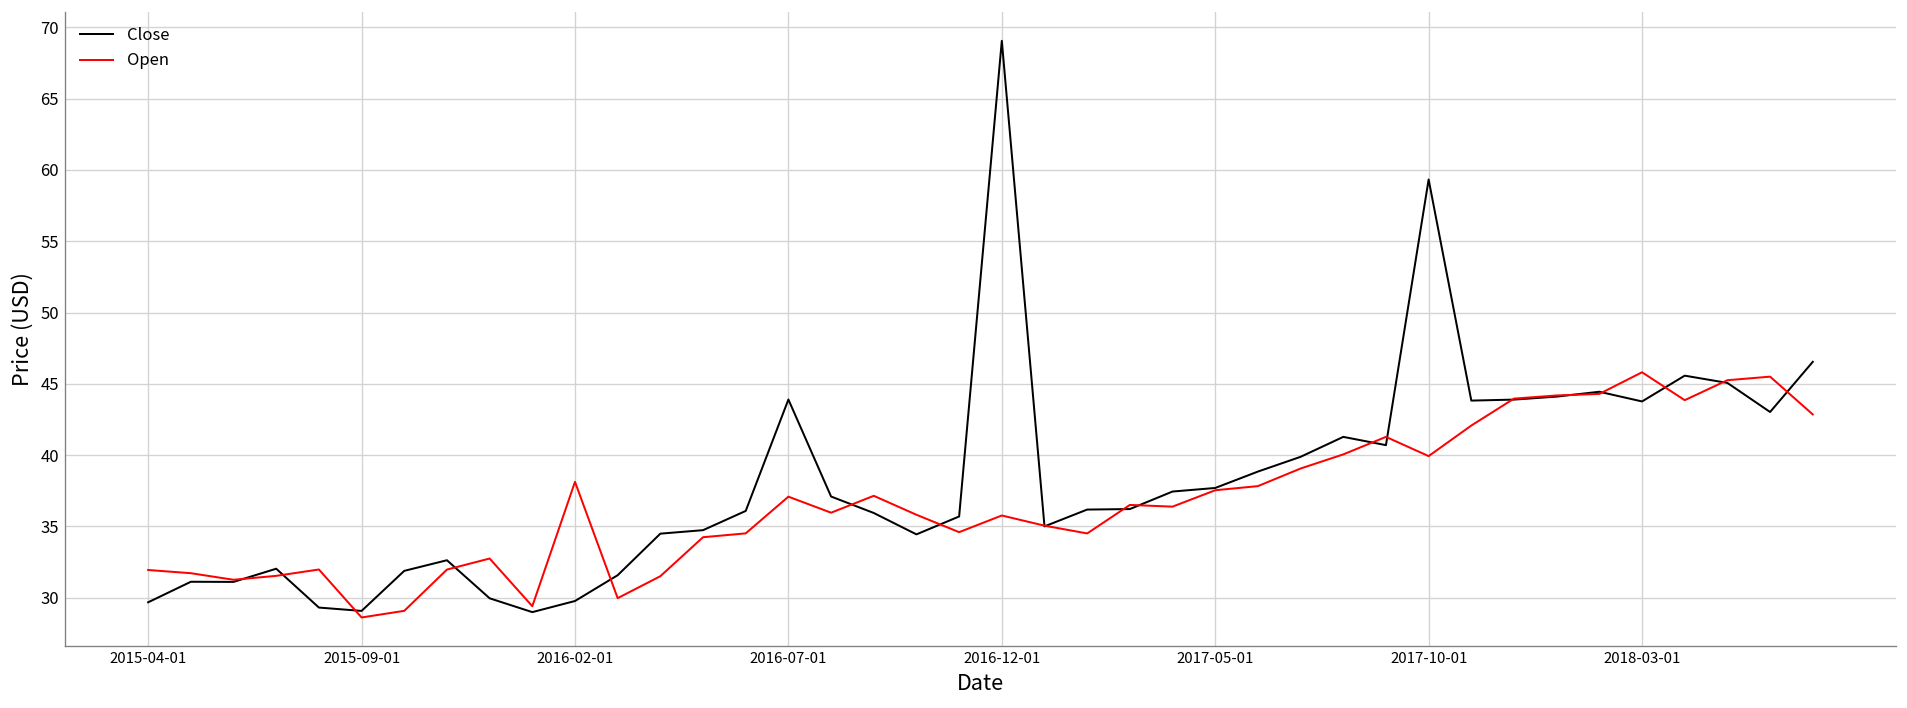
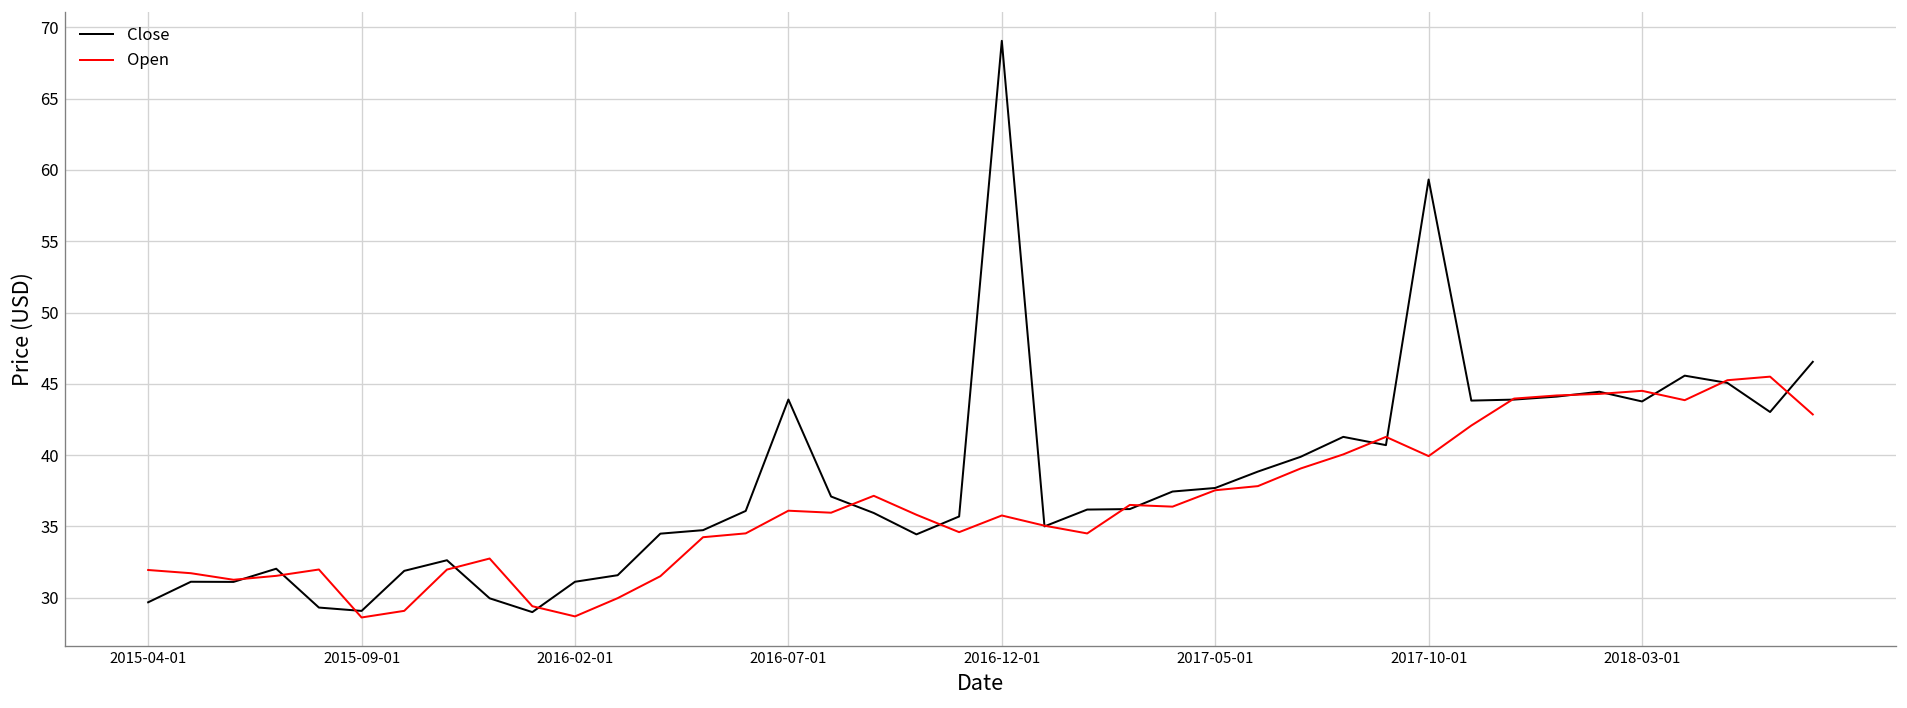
Close, 2016-02-01: 29.8 -> 31.1
Open, 2016-02-01: 38.1 -> 28.7
Open, 2016-07-01: 37.1 -> 36.1
Open, 2018-03-01: 45.8 -> 44.5
